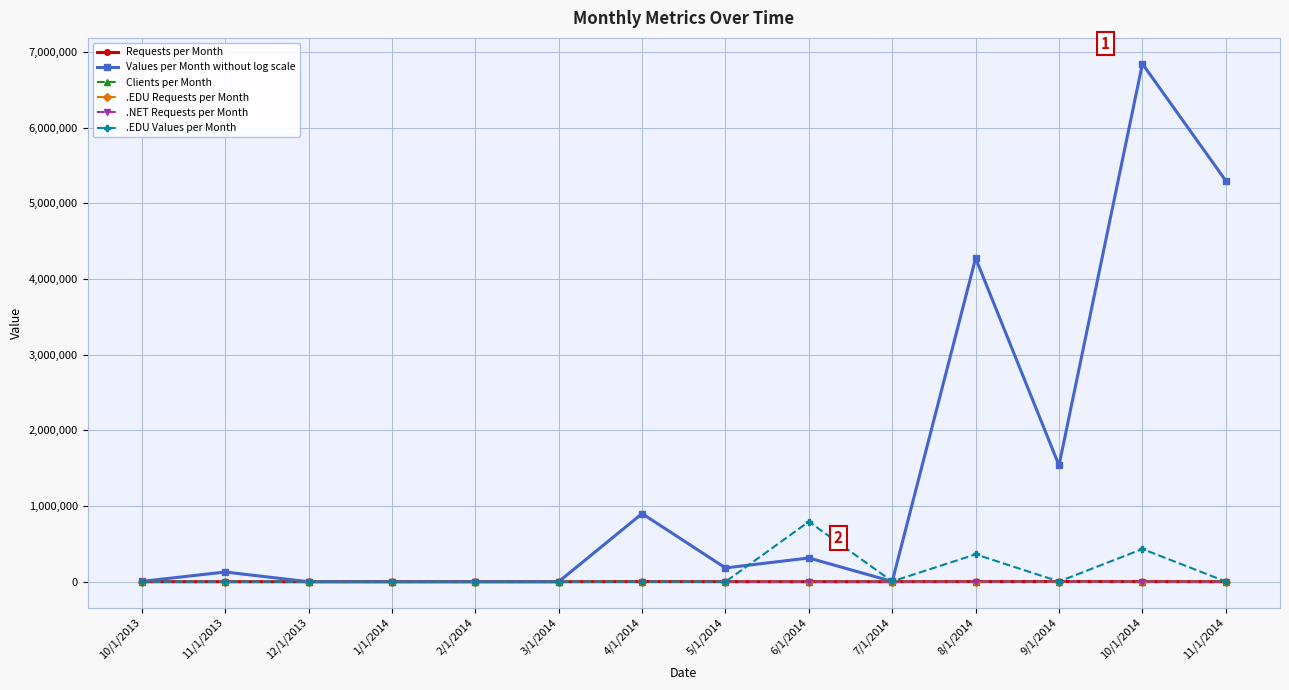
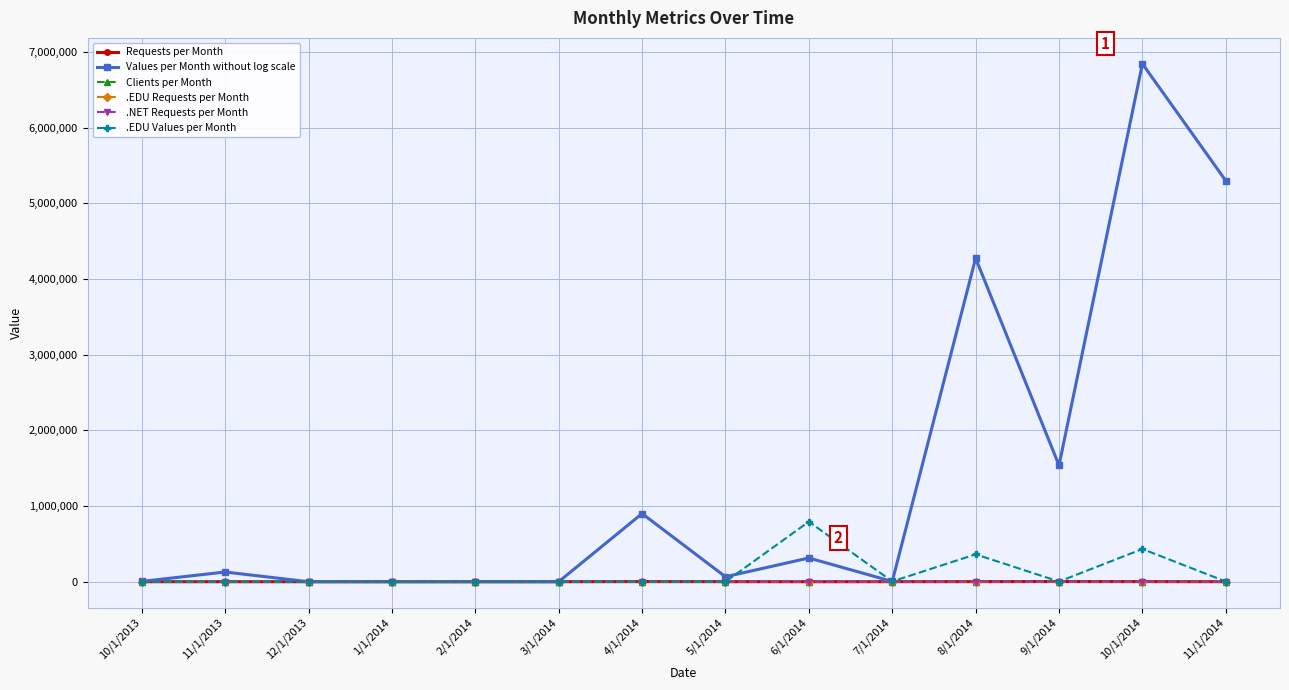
Values per Month without log scale, 5/1/2014: 200,000 -> 100,000
